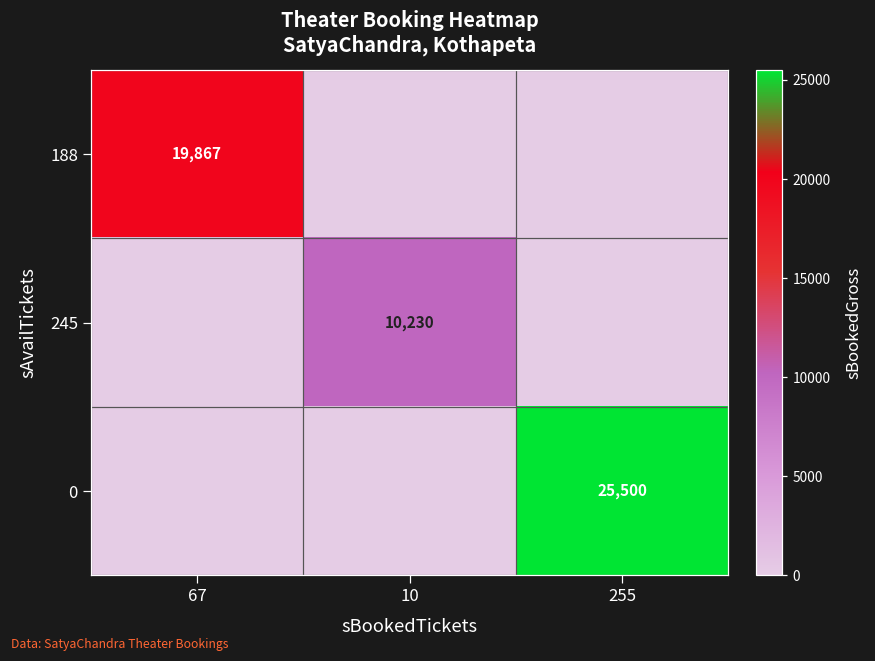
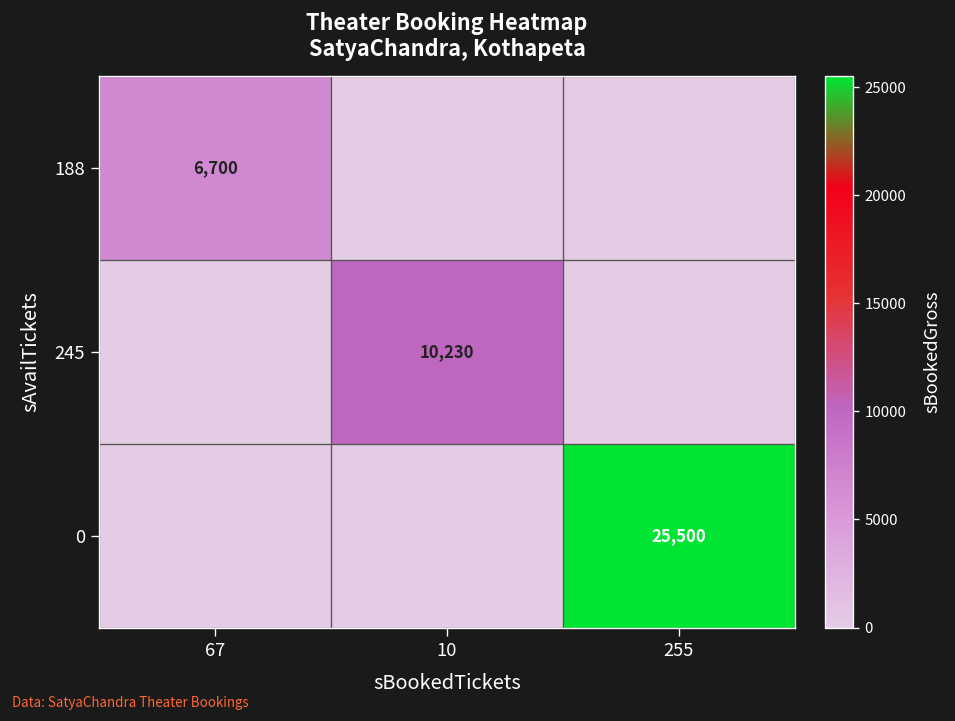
188, 67: 19,867 -> 6,700
